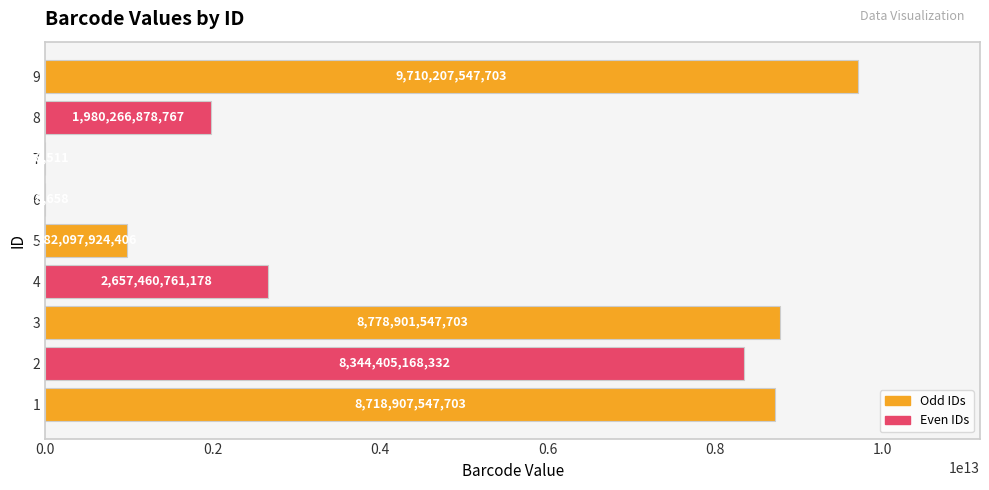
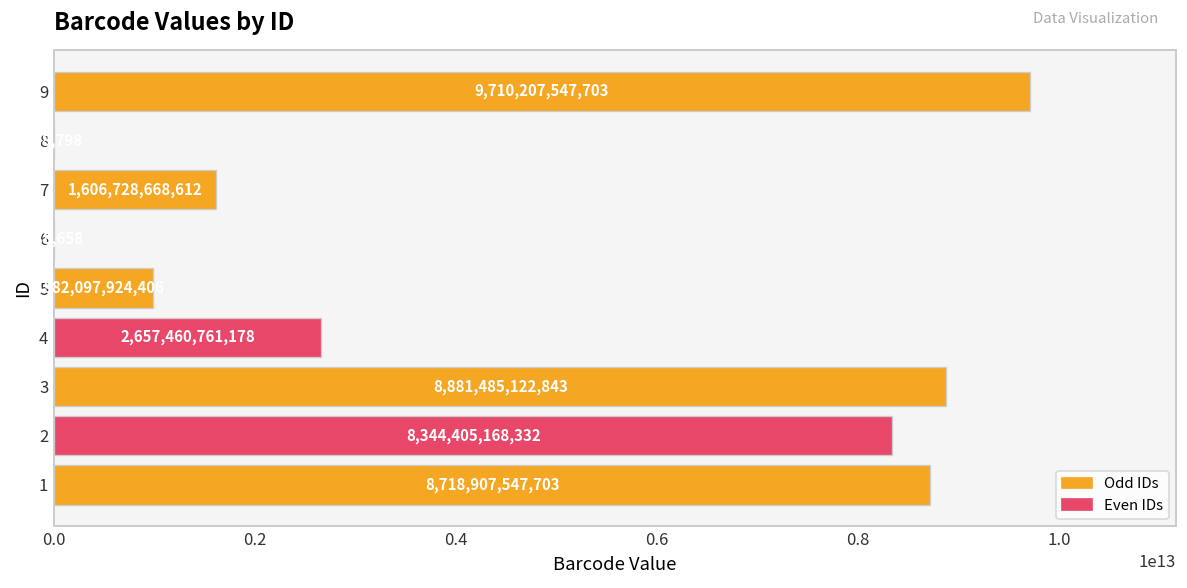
8: 2000000000000 -> 0
7: 0 -> 1600000000000
3: 8,778,901,547,703 -> 8,881,485,122,843
